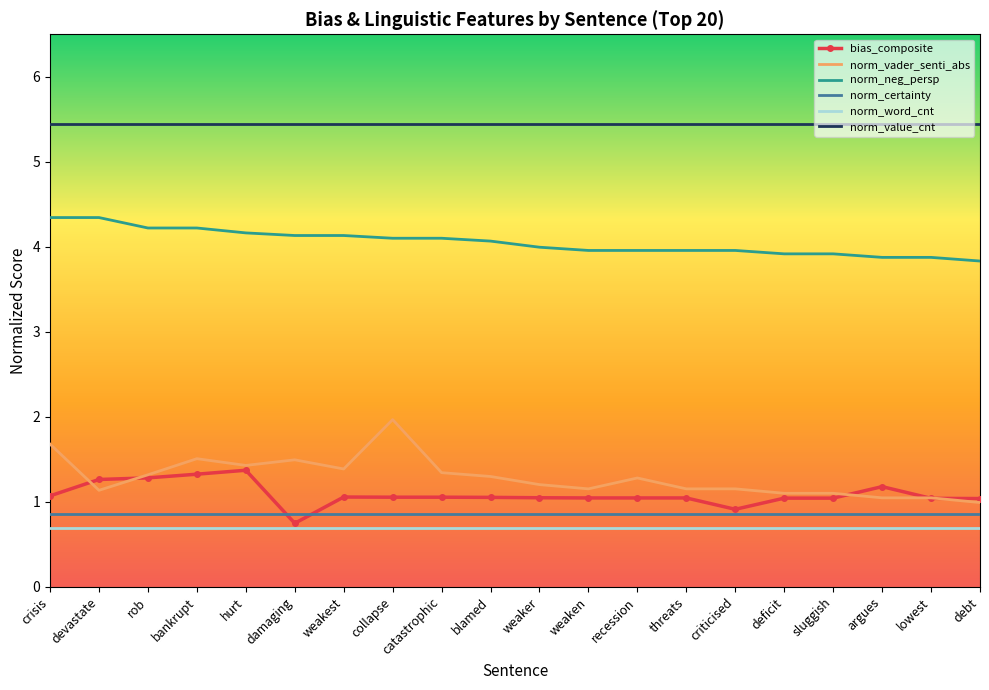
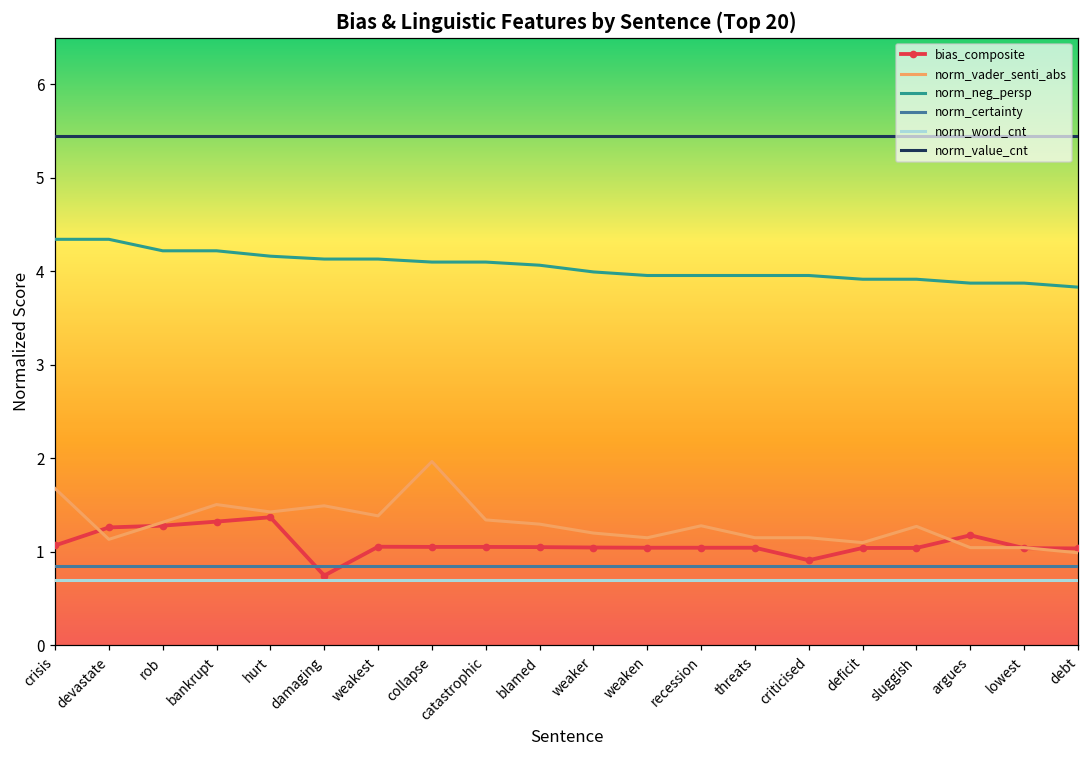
norm_vader_senti_abs, sluggish: 1.1 -> 1.3
